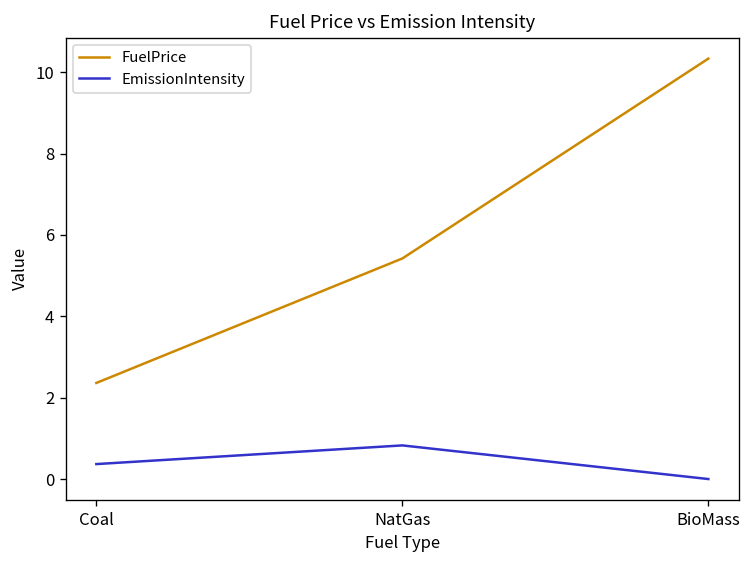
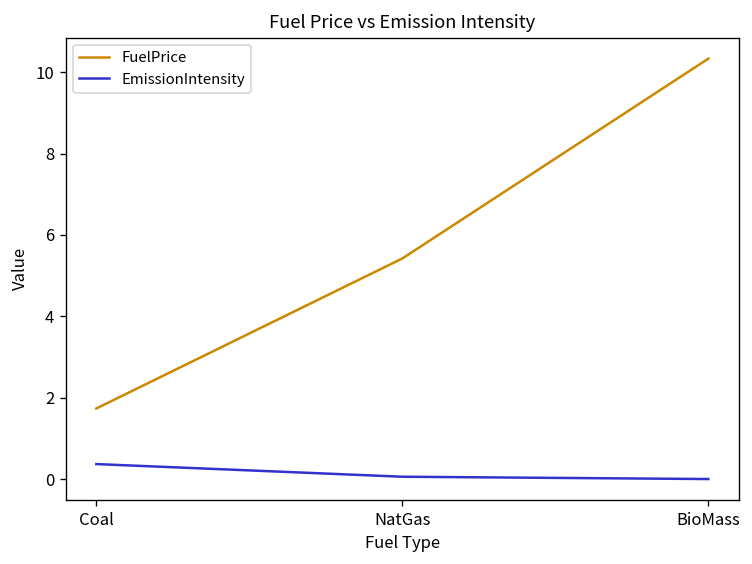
FuelPrice, Coal: 2.4 -> 1.7
EmissionIntensity, NatGas: 0.8 -> 0.1
